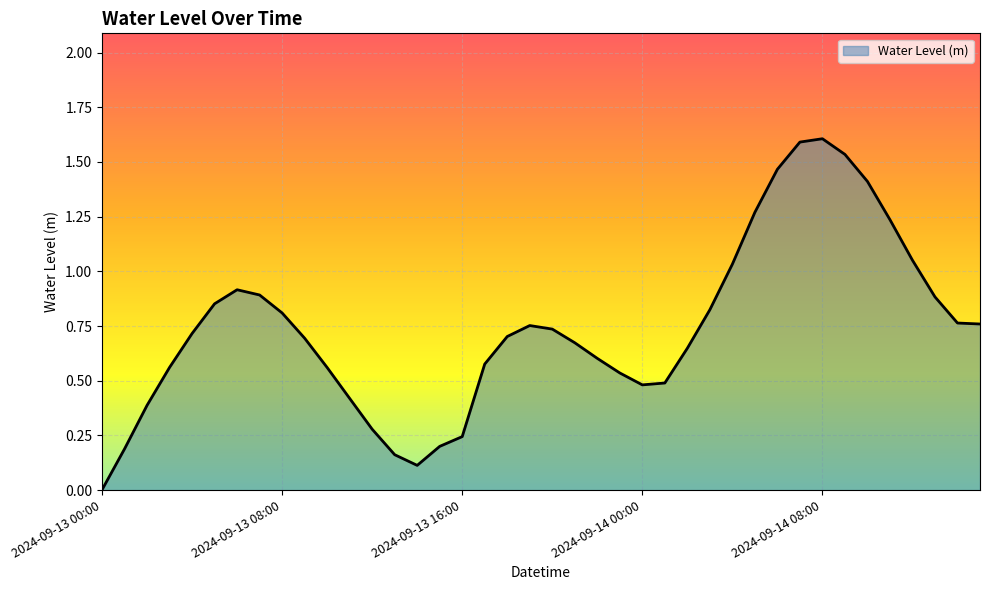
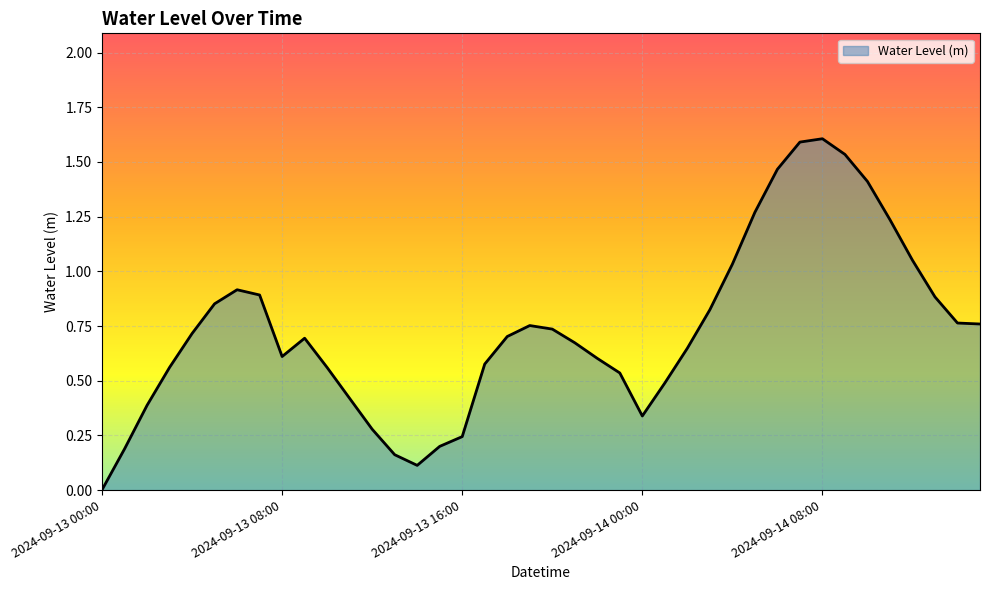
2024-09-13 08:00: 0.81 -> 0.61
2024-09-14 00:00: 0.48 -> 0.34
